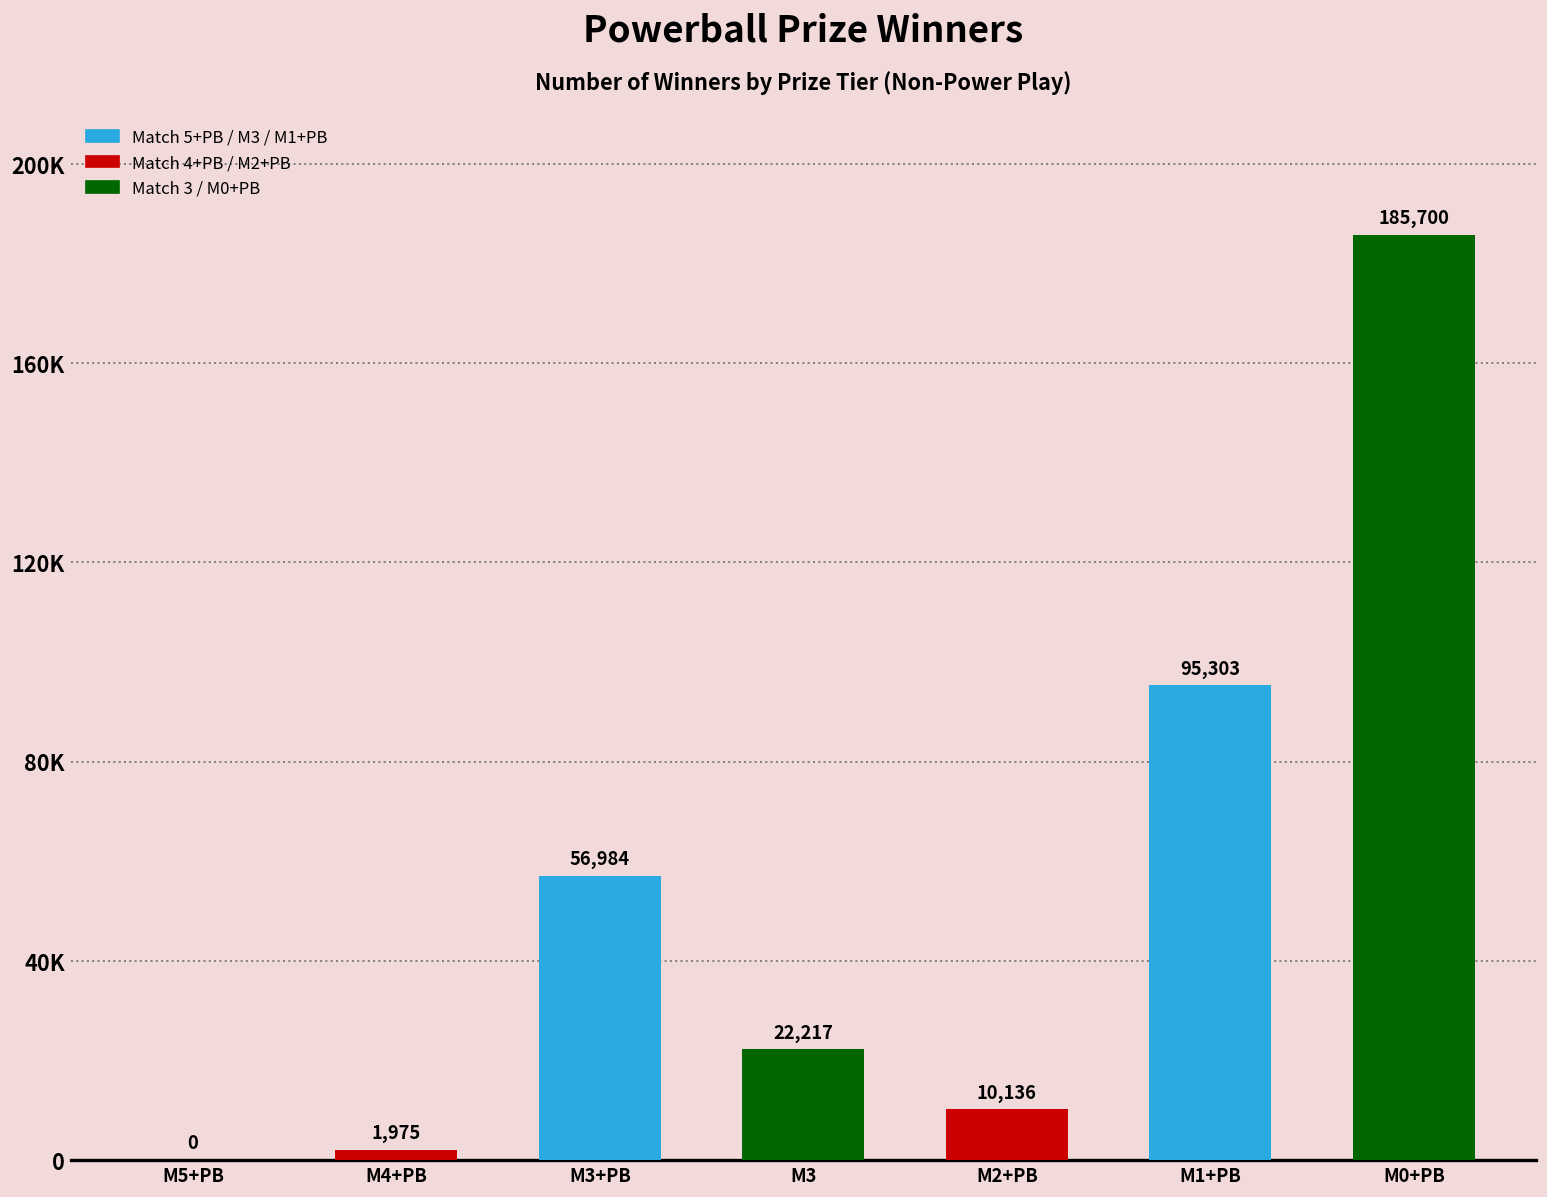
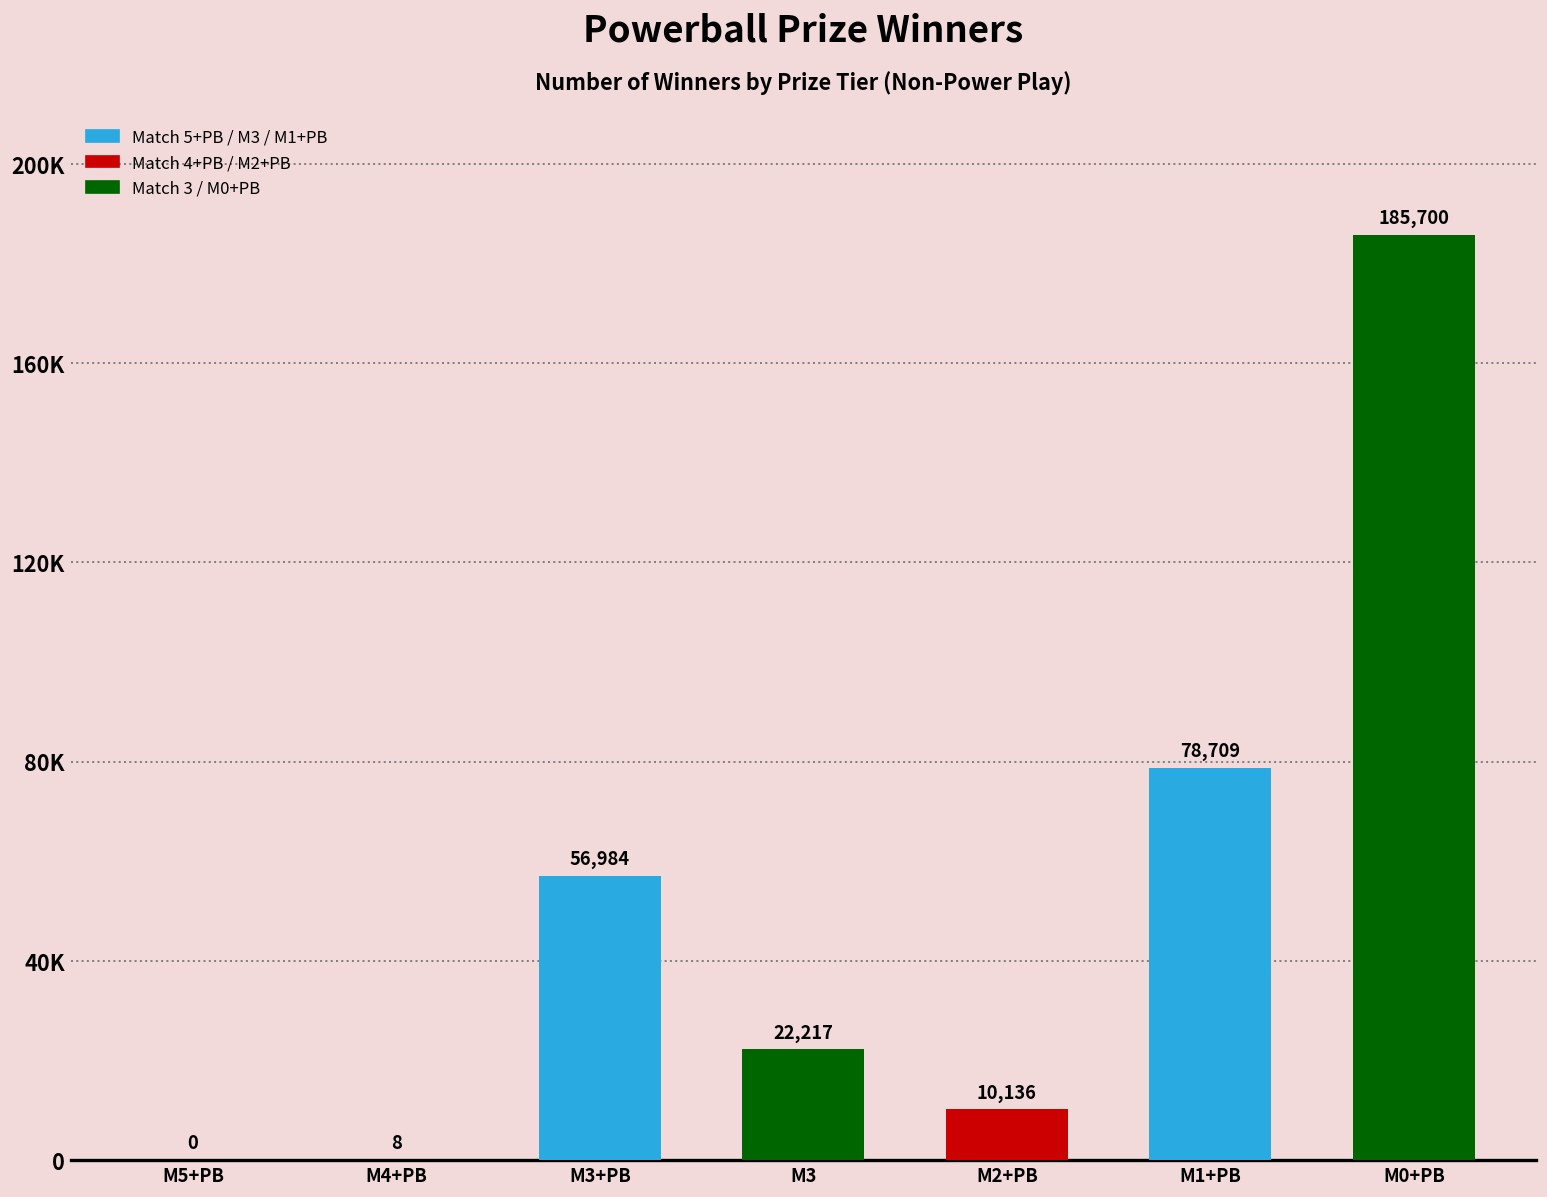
M4+PB: 1,975 -> 8
M1+PB: 95,303 -> 78,709
